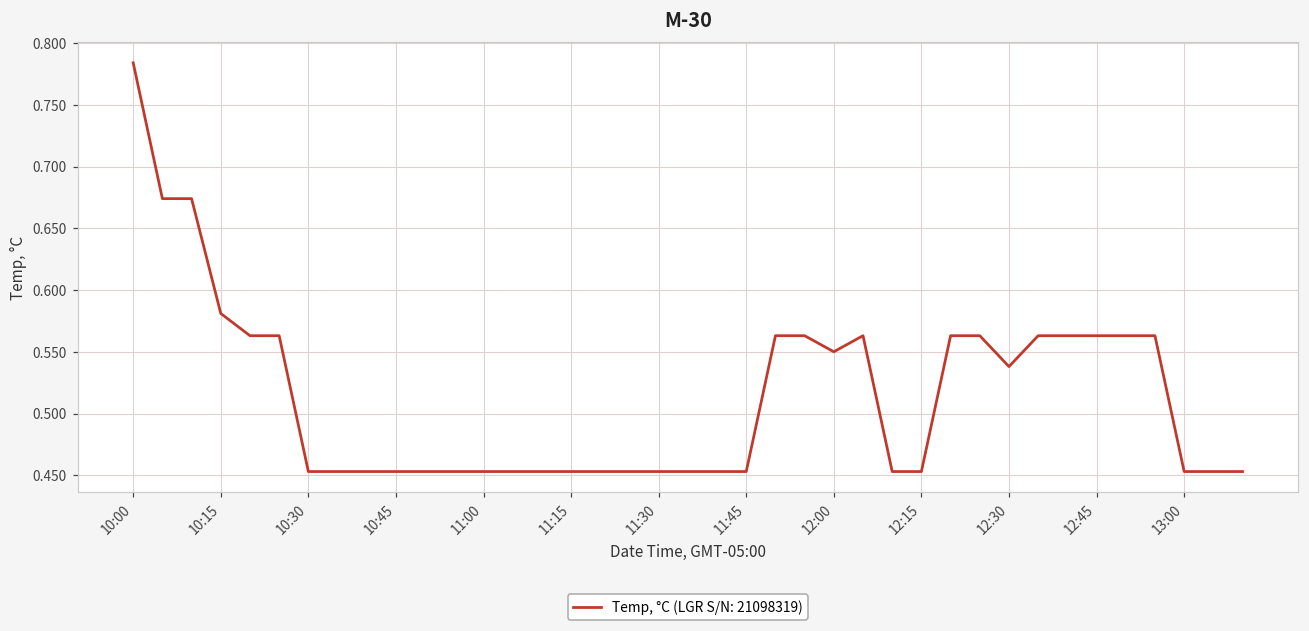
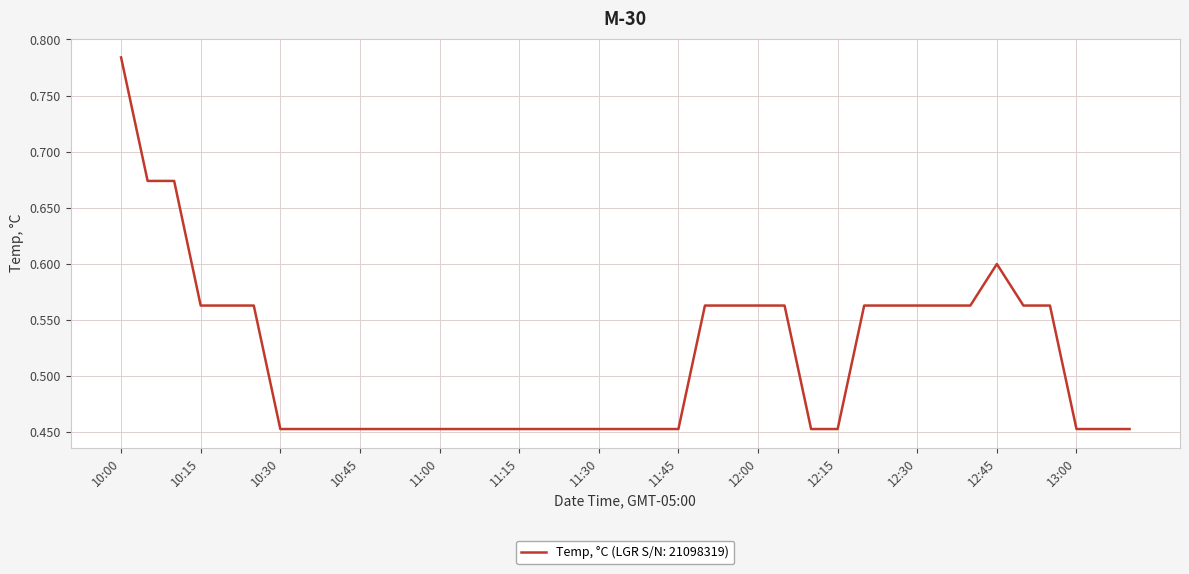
10:15: 0.581 -> 0.563
12:00: 0.550 -> 0.563
12:30: 0.538 -> 0.563
12:45: 0.563 -> 0.600
